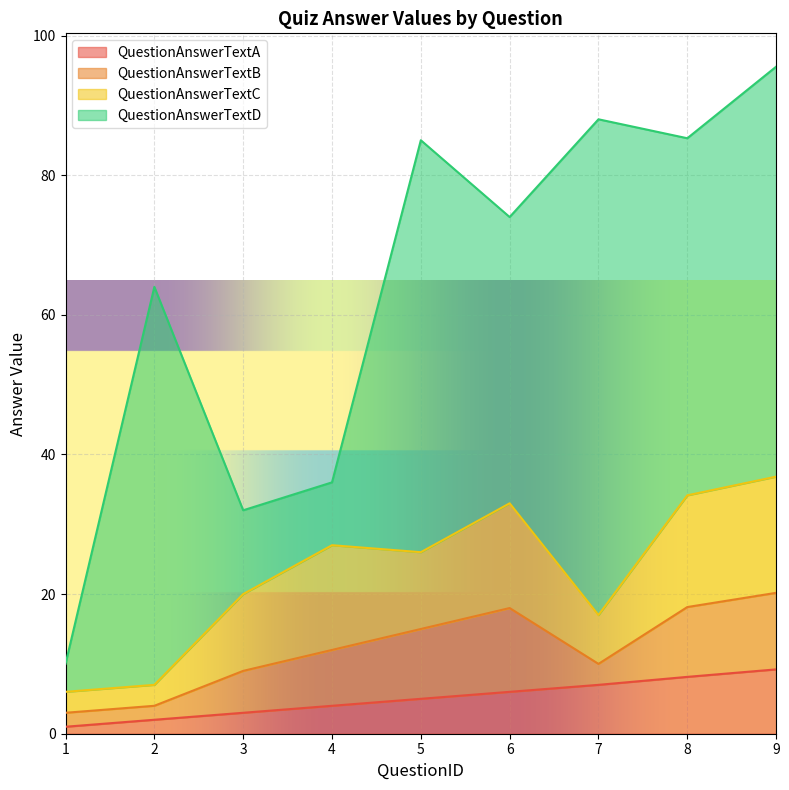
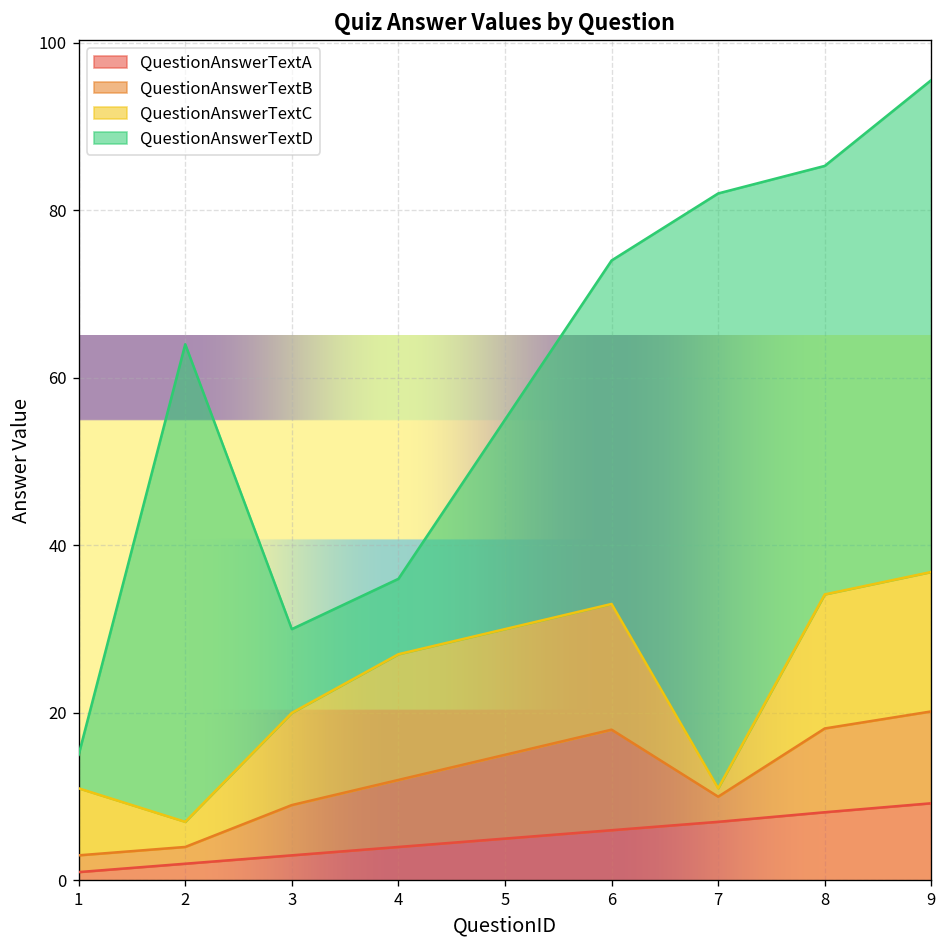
QuestionAnswerTextC, 1: 3 -> 8
QuestionAnswerTextD, 3: 12 -> 10
QuestionAnswerTextC, 5: 11 -> 15
QuestionAnswerTextD, 5: 59 -> 25
QuestionAnswerTextC, 7: 7 -> 1
